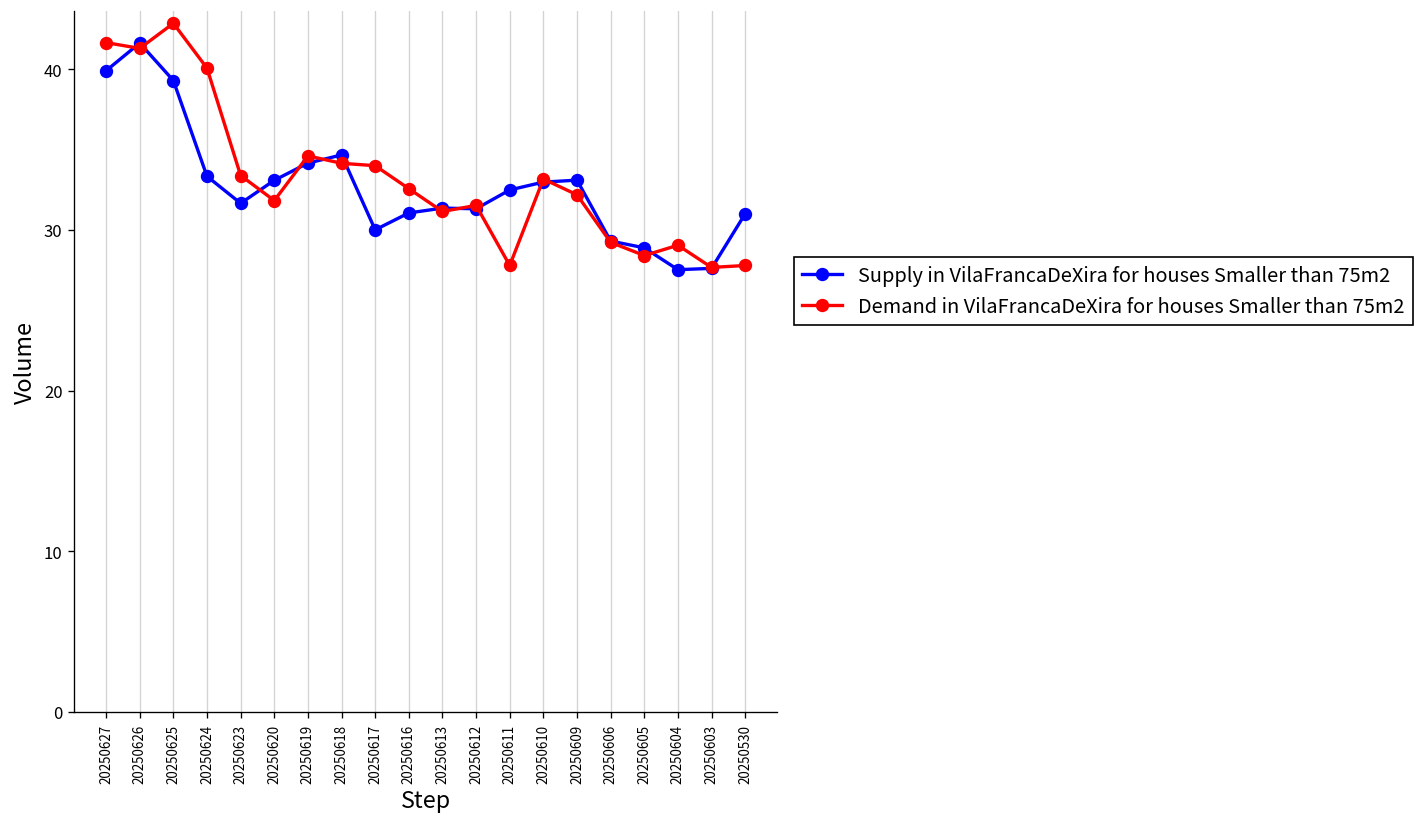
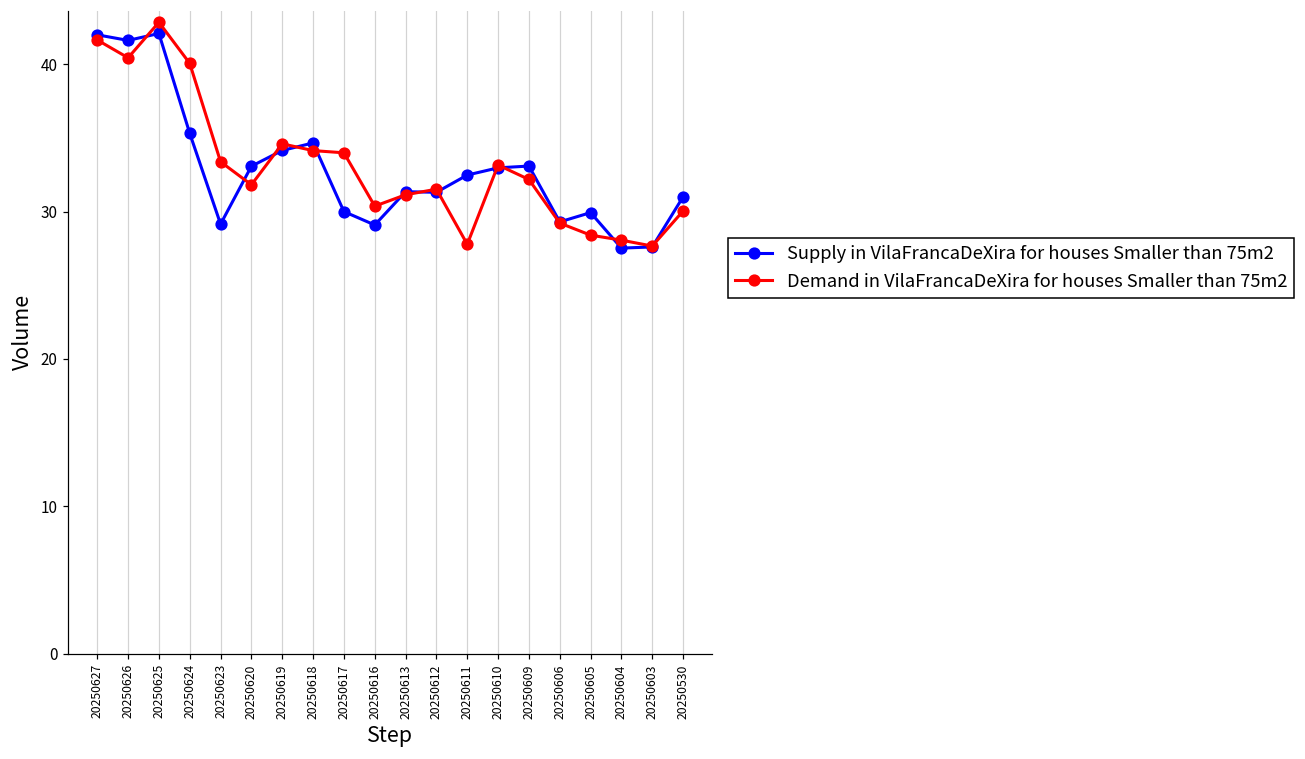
Supply in VilaFrancaDeXira for houses Smaller than 75m2, 20250627: 39.9 -> 42.0
Demand in VilaFrancaDeXira for houses Smaller than 75m2, 20250626: 41.3 -> 40.4
Supply in VilaFrancaDeXira for houses Smaller than 75m2, 20250625: 39.3 -> 42.1
Supply in VilaFrancaDeXira for houses Smaller than 75m2, 20250624: 33.3 -> 35.3
Supply in VilaFrancaDeXira for houses Smaller than 75m2, 20250623: 31.7 -> 29.2
Supply in VilaFrancaDeXira for houses Smaller than 75m2, 20250616: 31.1 -> 29.1
Demand in VilaFrancaDeXira for houses Smaller than 75m2, 20250616: 32.6 -> 30.4
Supply in VilaFrancaDeXira for houses Smaller than 75m2, 20250605: 28.9 -> 29.9
Demand in VilaFrancaDeXira for houses Smaller than 75m2, 20250604: 29.0 -> 28.1
Demand in VilaFrancaDeXira for houses Smaller than 75m2, 20250530: 27.8 -> 30.0
